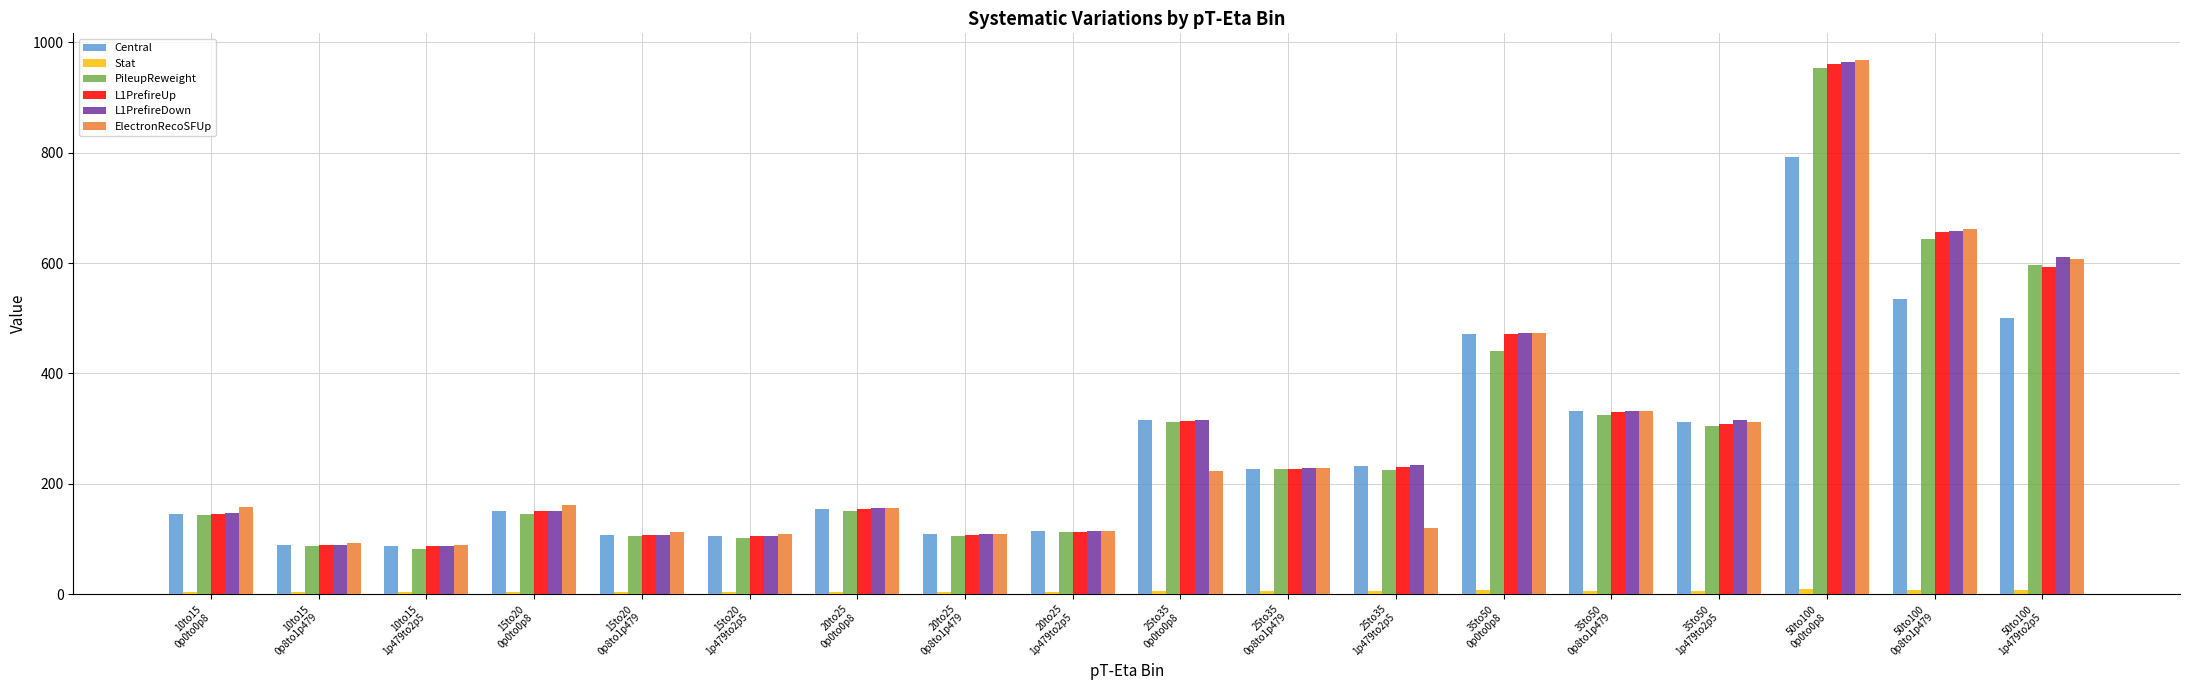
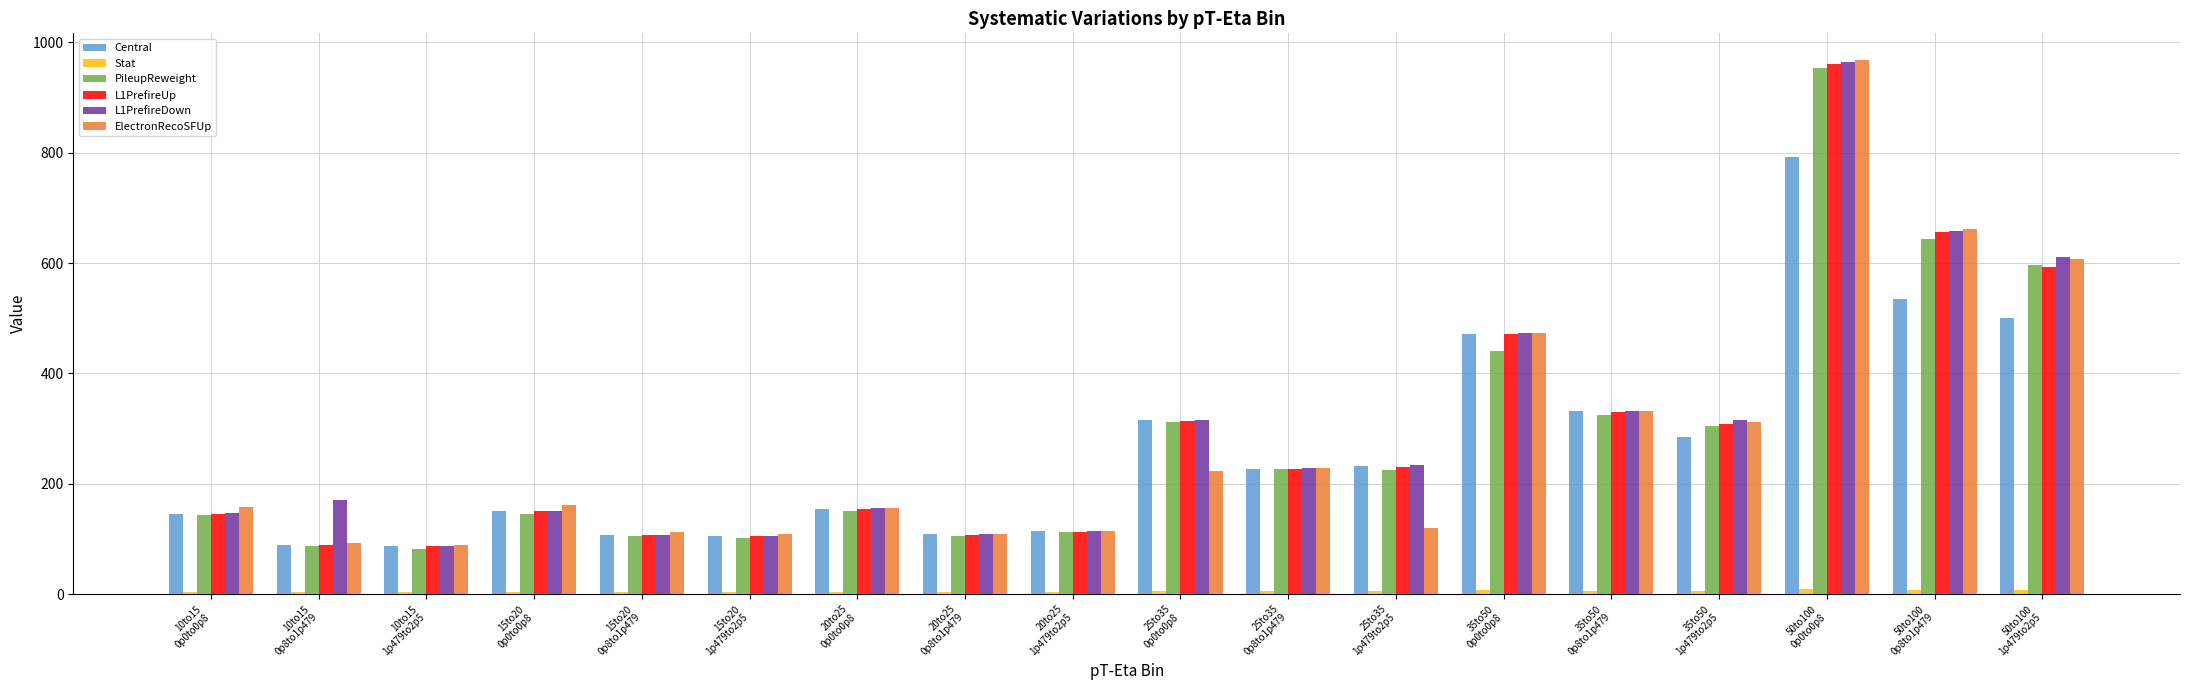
L1PrefireDown, 10to15 0p8to1p479: 90 -> 170
Central, 35to50 1p479to2p5: 310 -> 280
